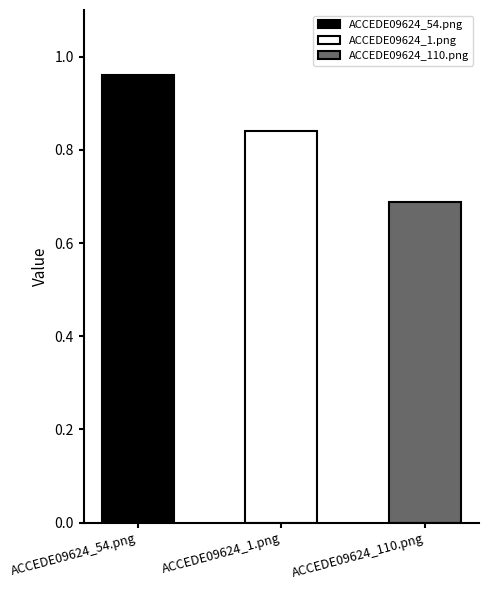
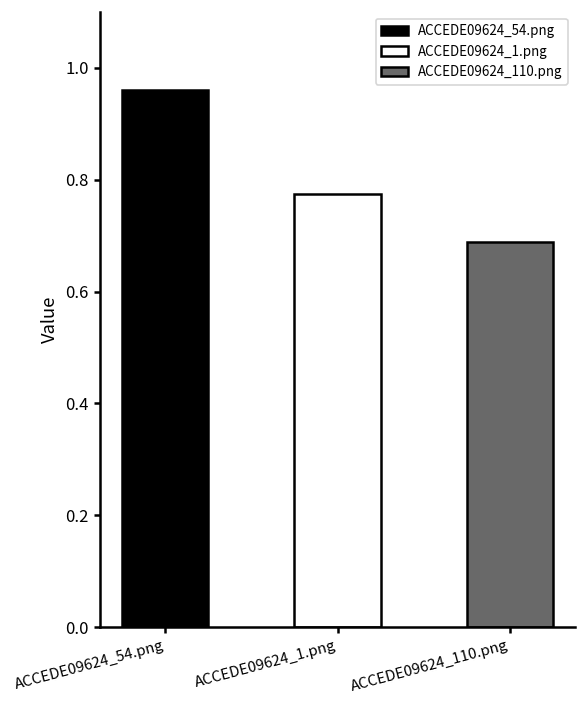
ACCEDE09624_1.png: 0.84 -> 0.78
